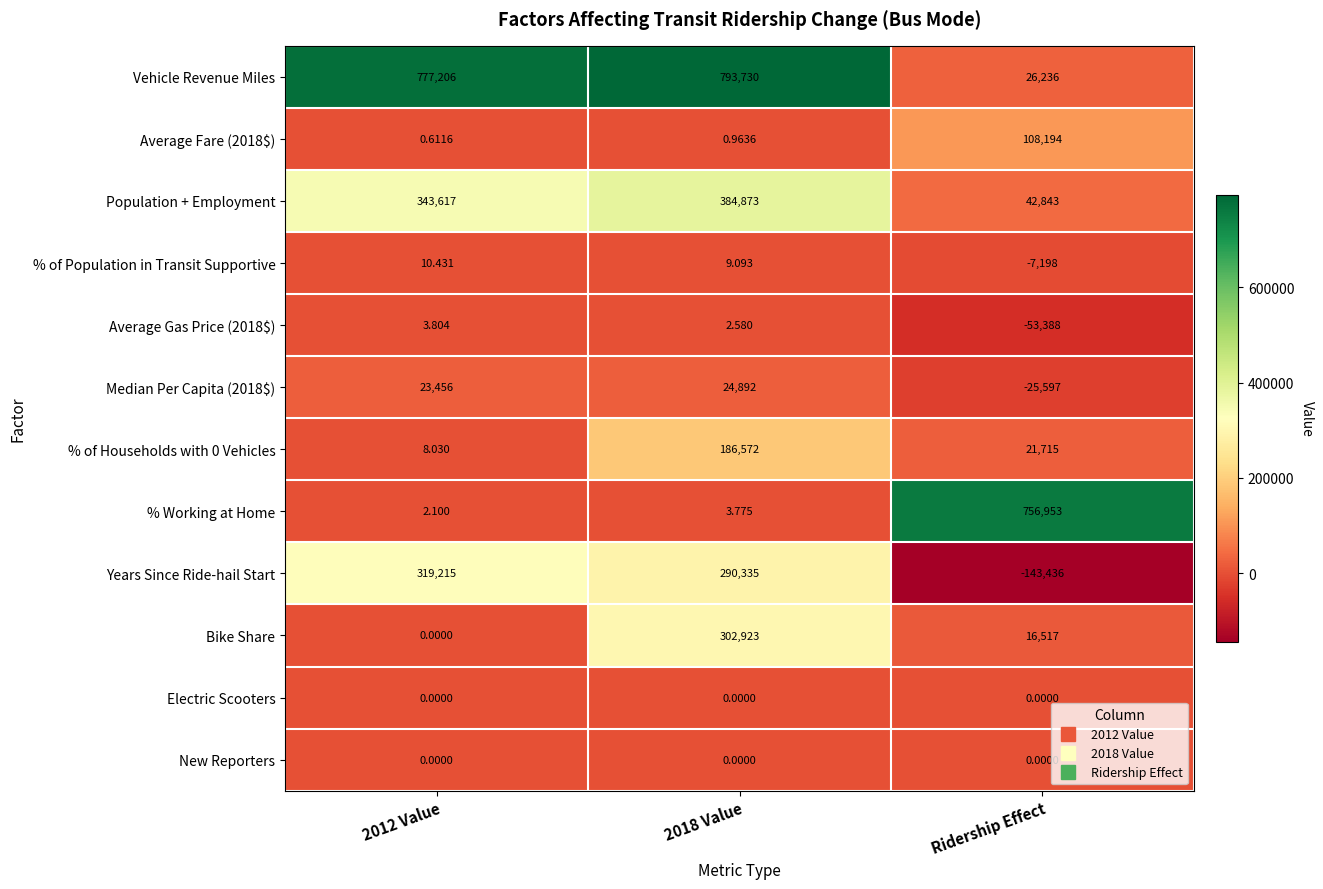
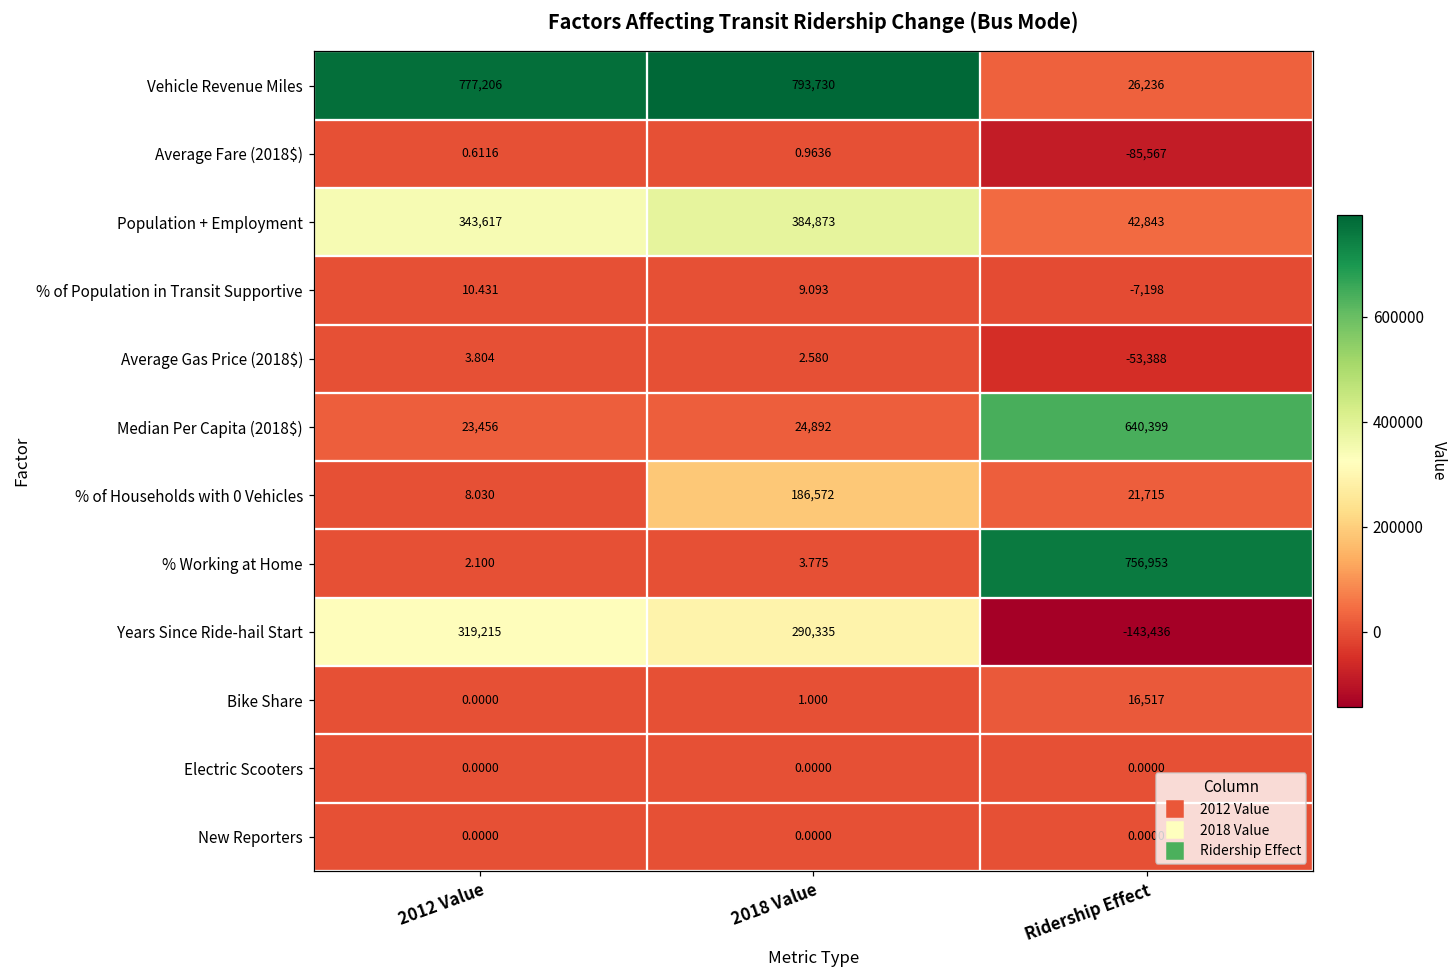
Average Fare (2018$), Ridership Effect: 108,194 -> -85,567
Median Per Capita (2018$), Ridership Effect: -25,597 -> 640,399
Bike Share, 2018 Value: 302,923 -> 1.000
